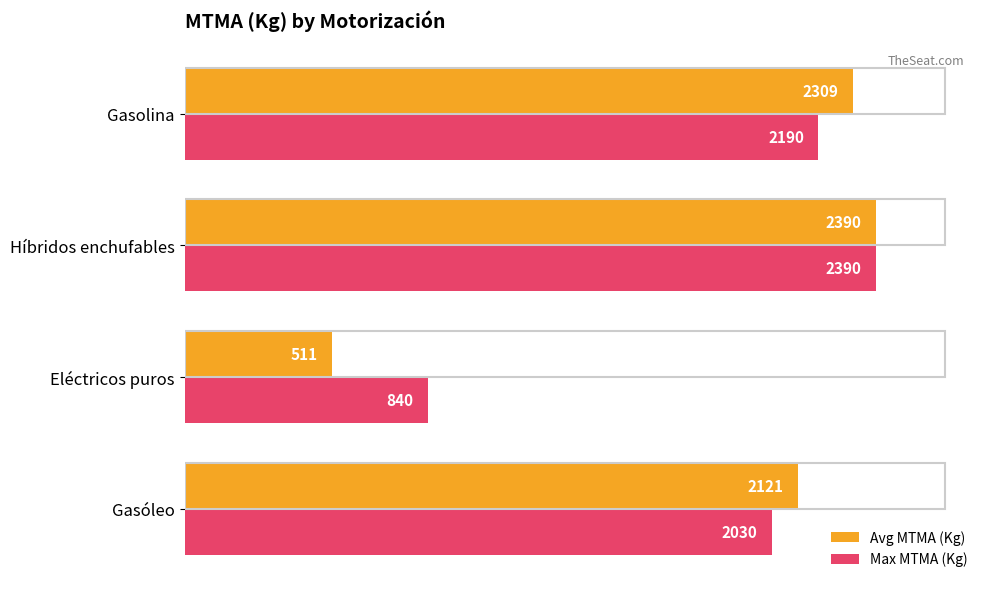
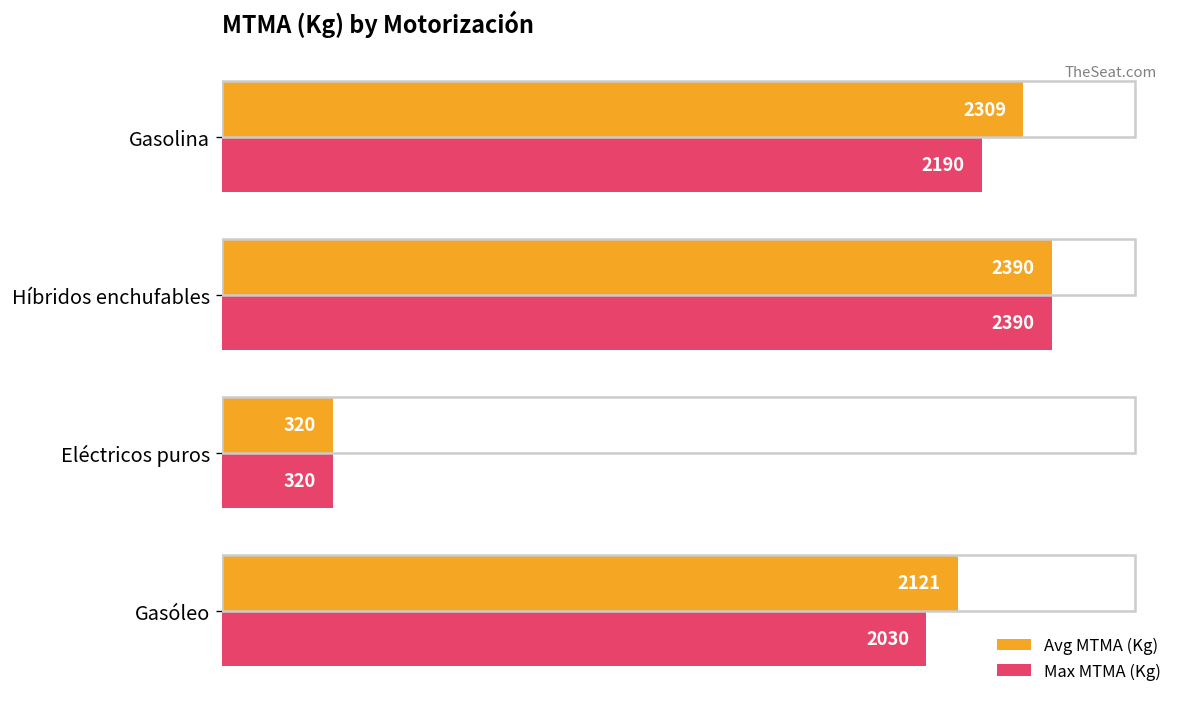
Avg MTMA (Kg), Eléctricos puros: 511 -> 320
Max MTMA (Kg), Eléctricos puros: 840 -> 320
